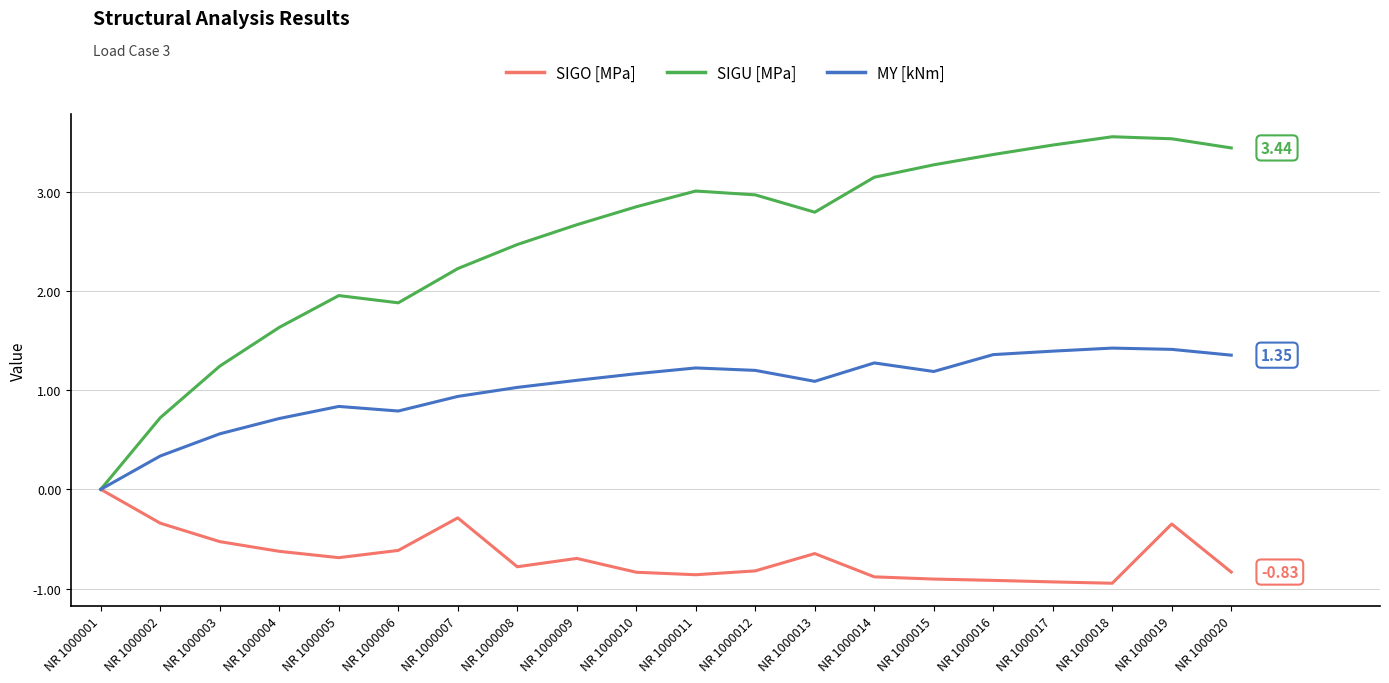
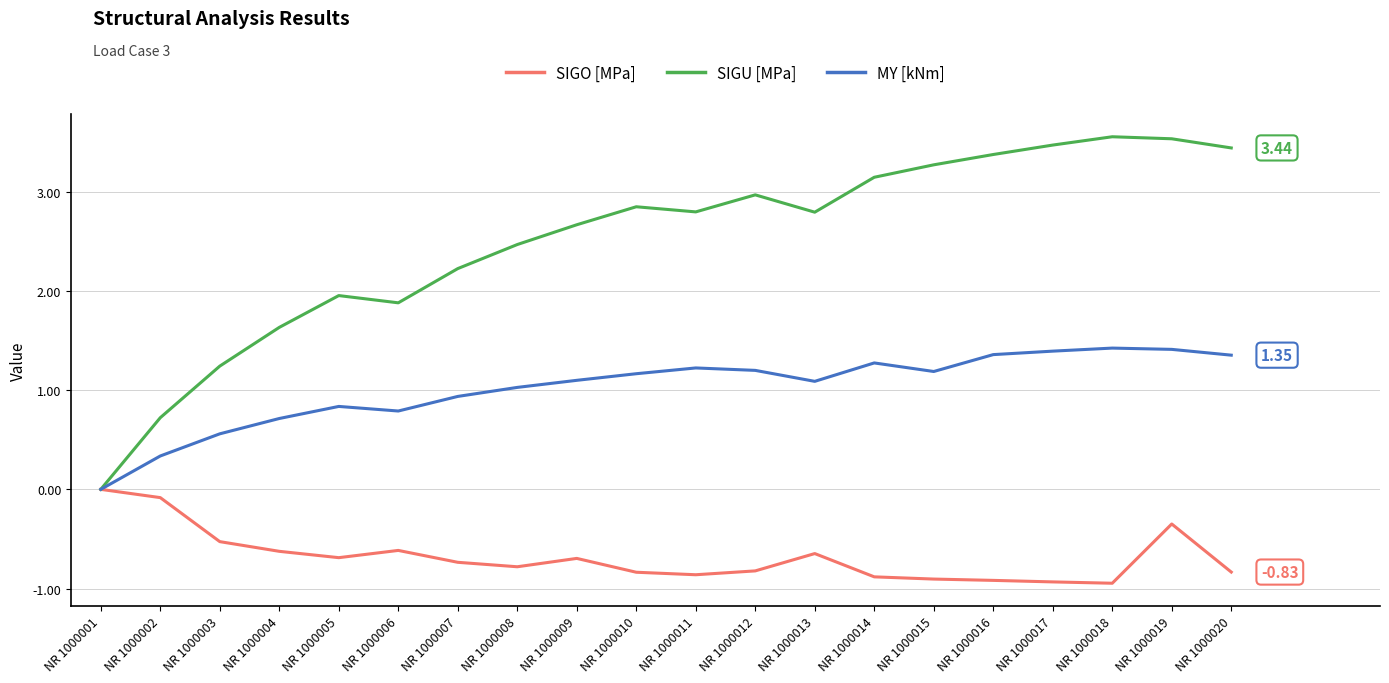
SIGO [MPa], NR 1000002: -0.3 -> -0.1
SIGO [MPa], NR 1000007: -0.3 -> -0.7
SIGU [MPa], NR 1000011: 3.0 -> 2.8
